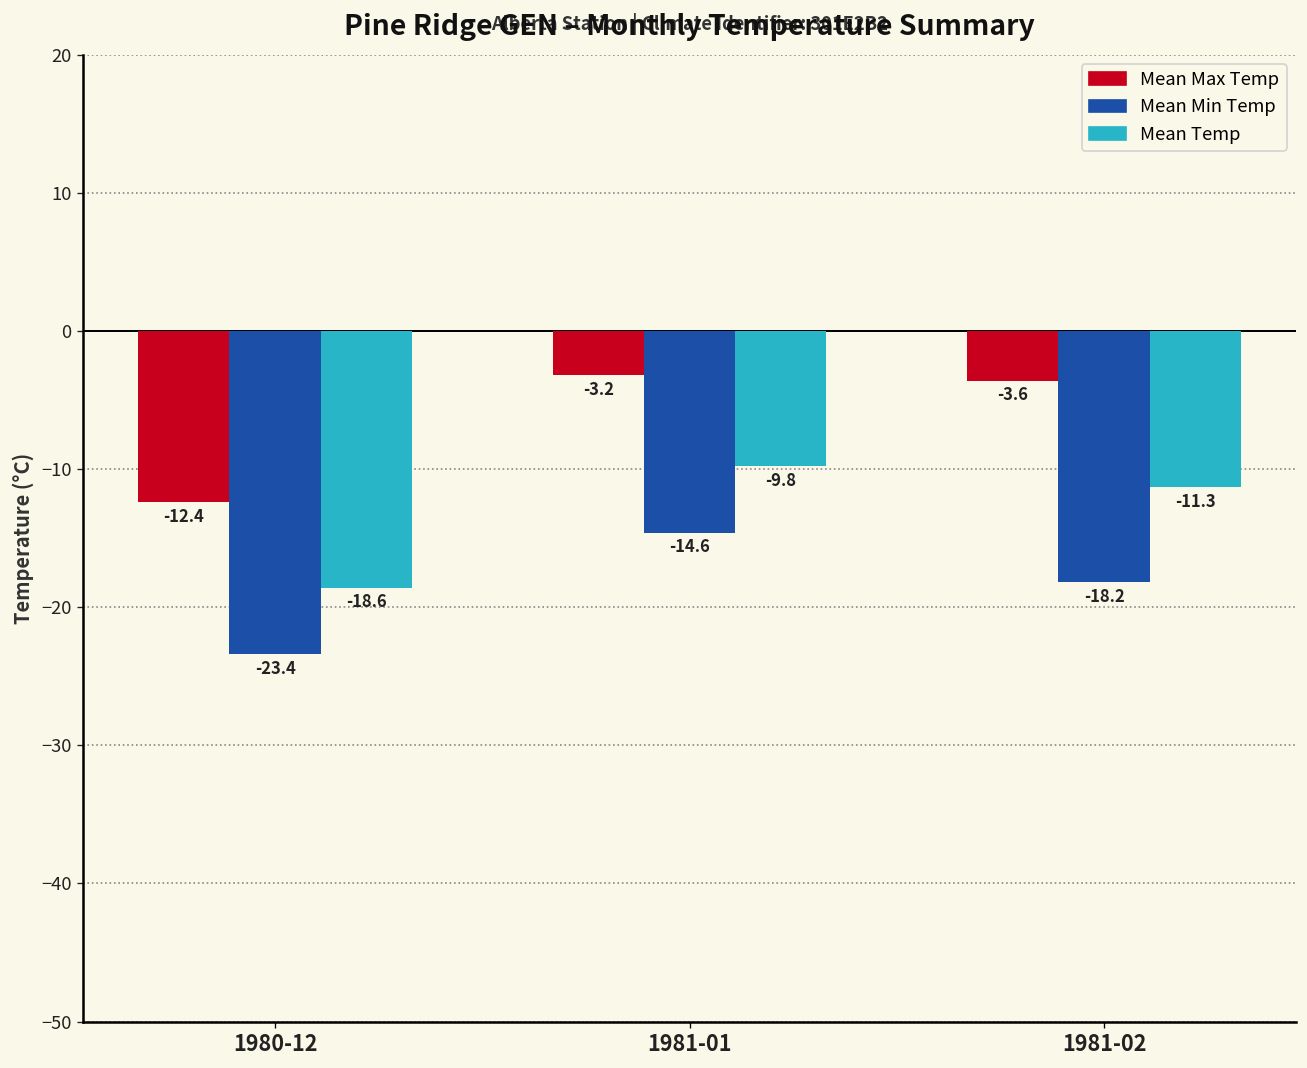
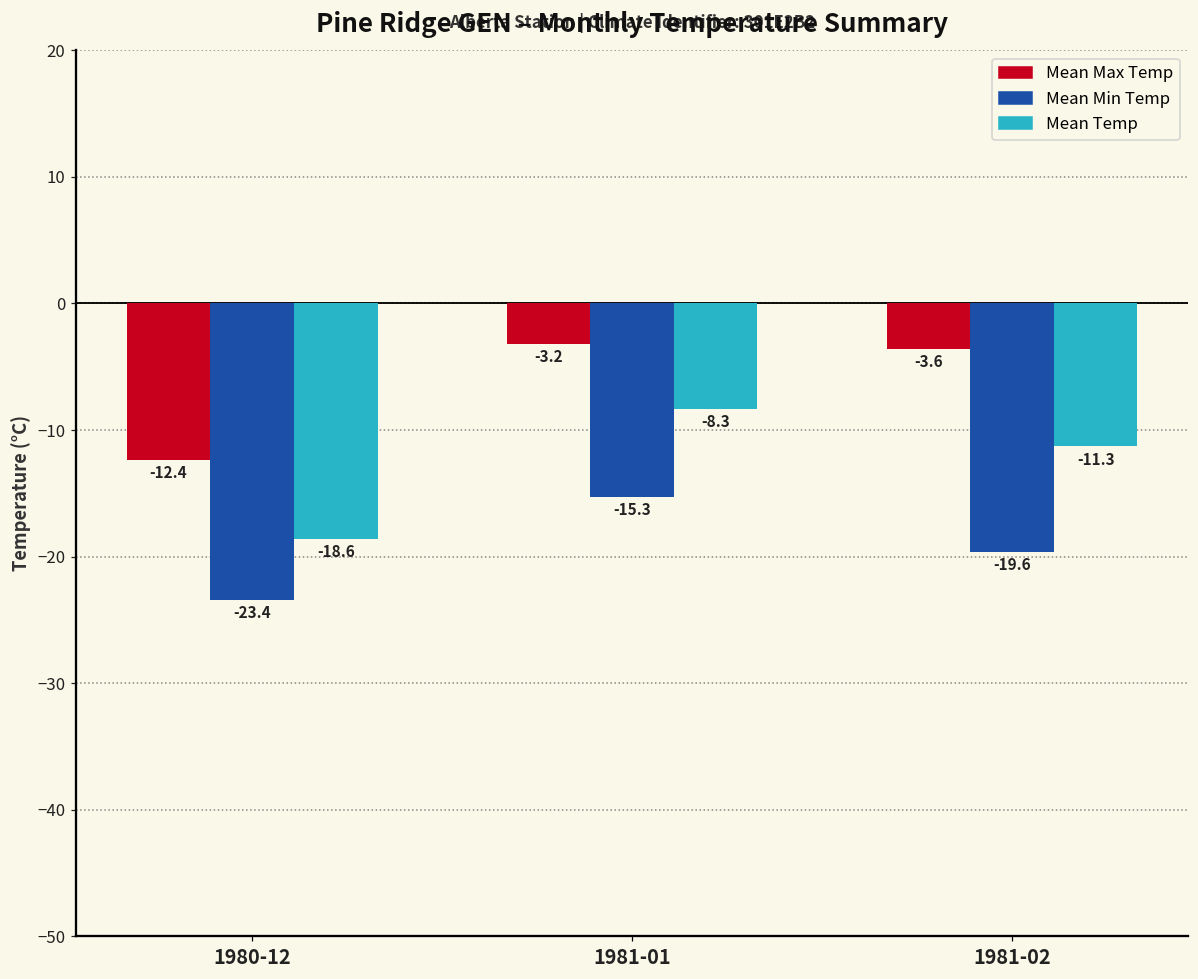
Mean Min Temp, 1981-01: -14.6 -> -15.3
Mean Temp, 1981-01: -9.8 -> -8.3
Mean Min Temp, 1981-02: -18.2 -> -19.6
